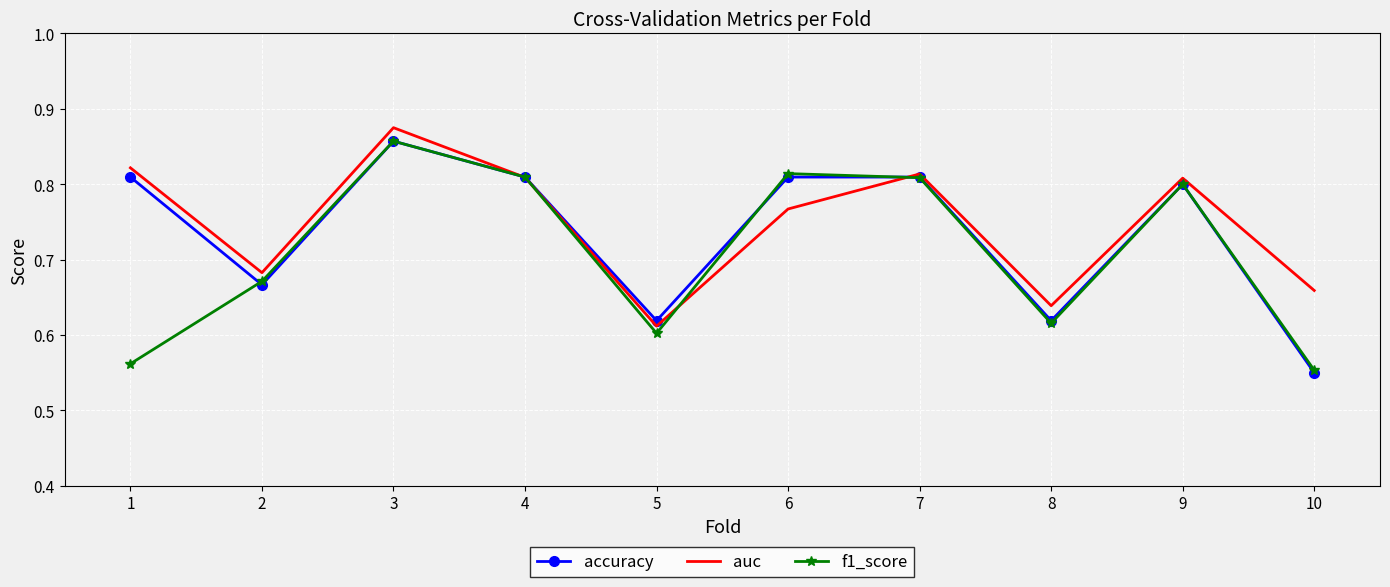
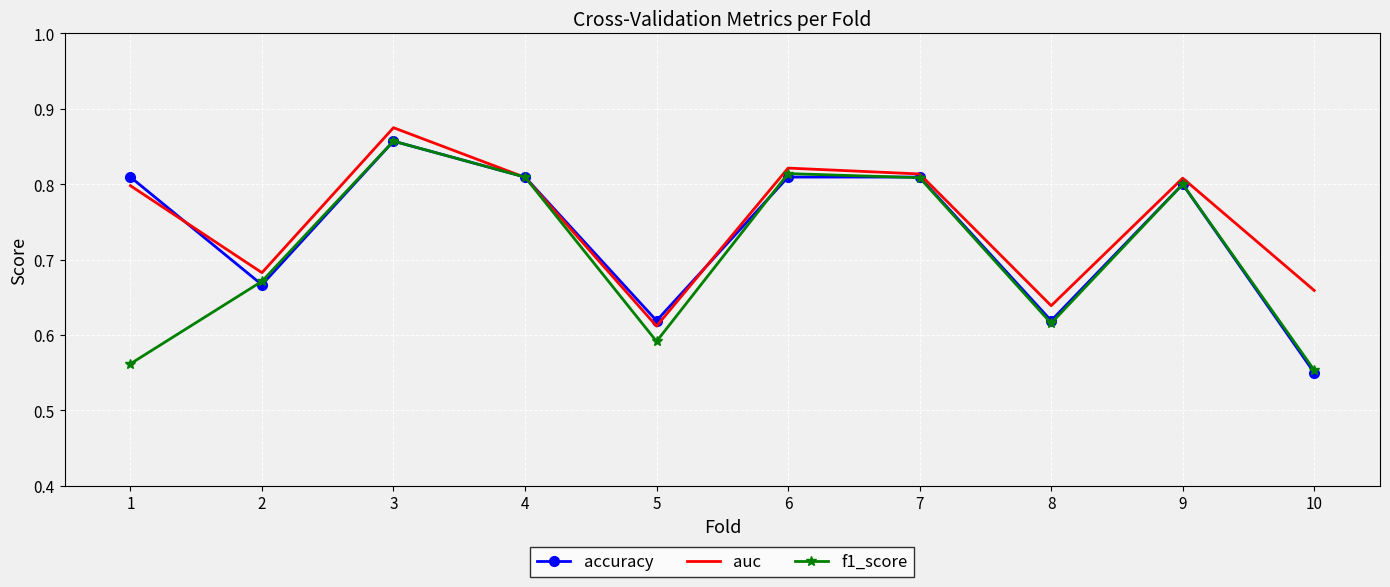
auc, 1: 0.82 -> 0.80
f1_score, 5: 0.60 -> 0.59
auc, 6: 0.77 -> 0.82
